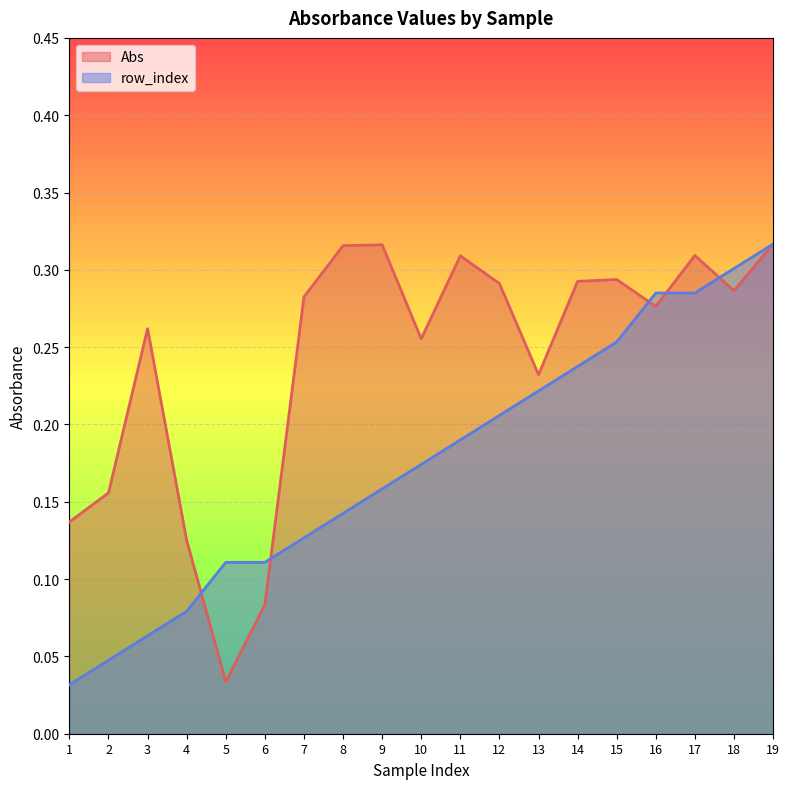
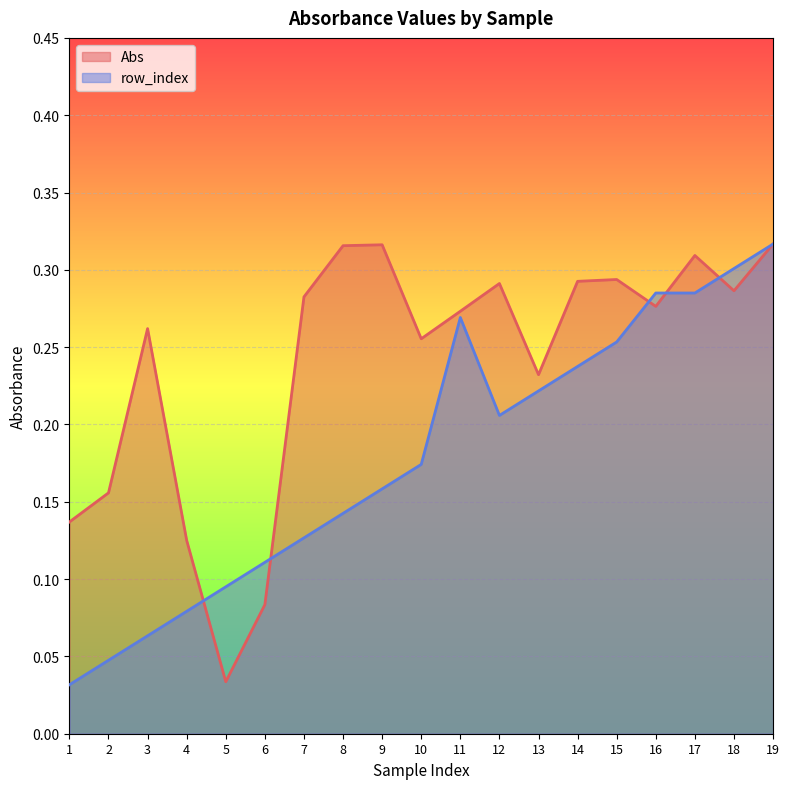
row_index, 5: 0.111 -> 0.095
Abs, 11: 0.309 -> 0.273
row_index, 11: 0.190 -> 0.269
